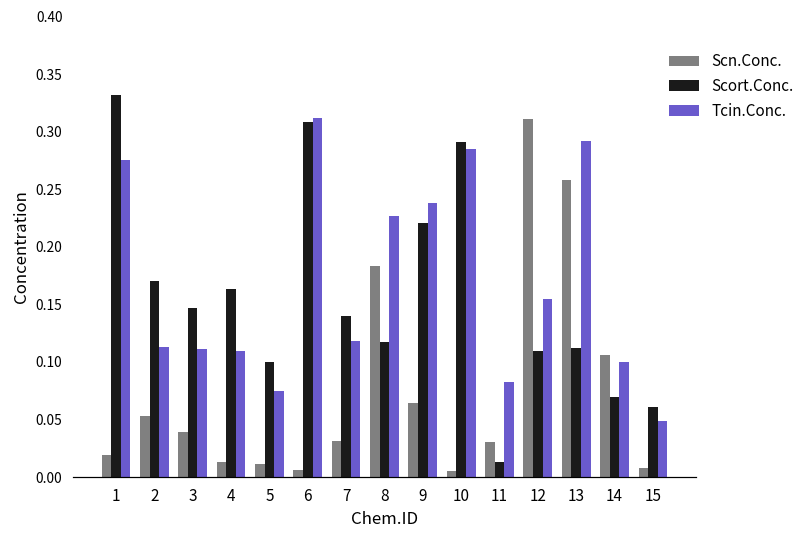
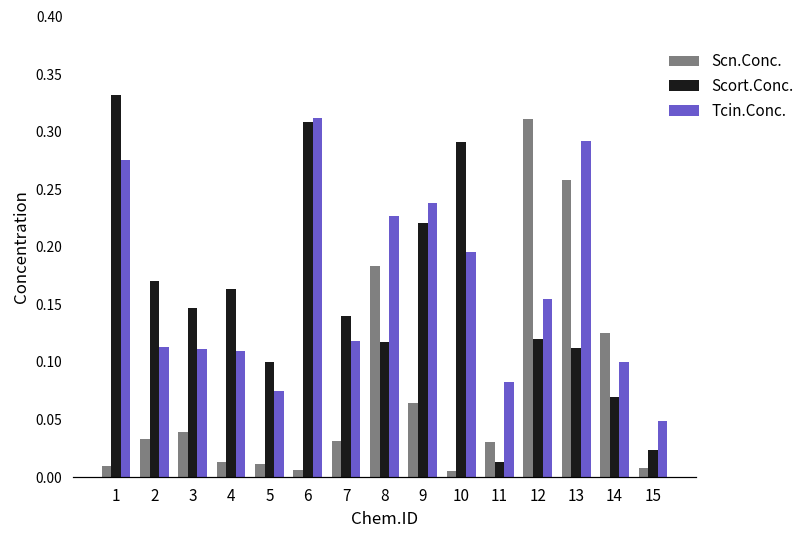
Scn.Conc., 1: 0.020 -> 0.010
Scn.Conc., 2: 0.053 -> 0.033
Tcin.Conc., 10: 0.285 -> 0.195
Scort.Conc., 12: 0.109 -> 0.120
Scn.Conc., 14: 0.106 -> 0.125
Scort.Conc., 15: 0.061 -> 0.024
